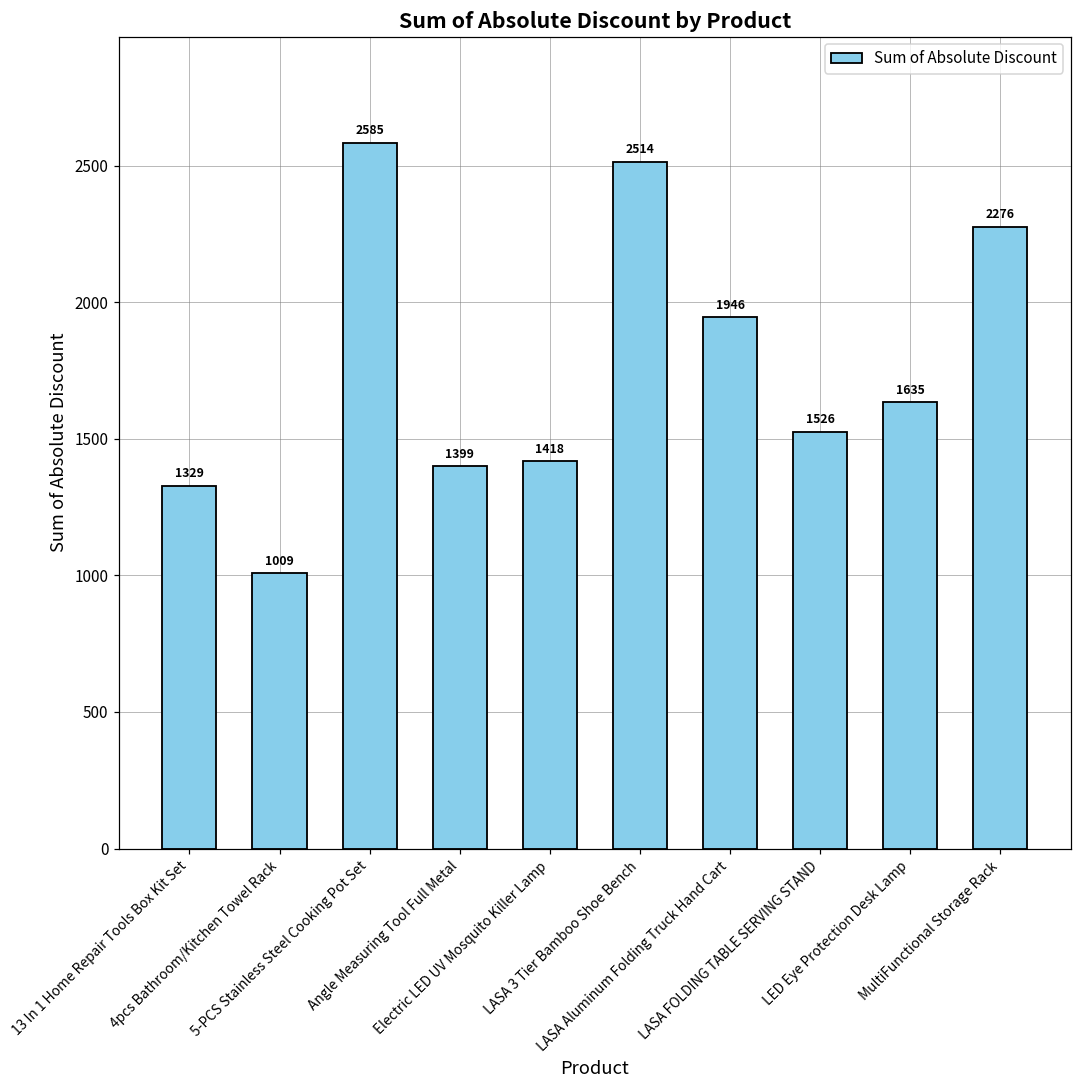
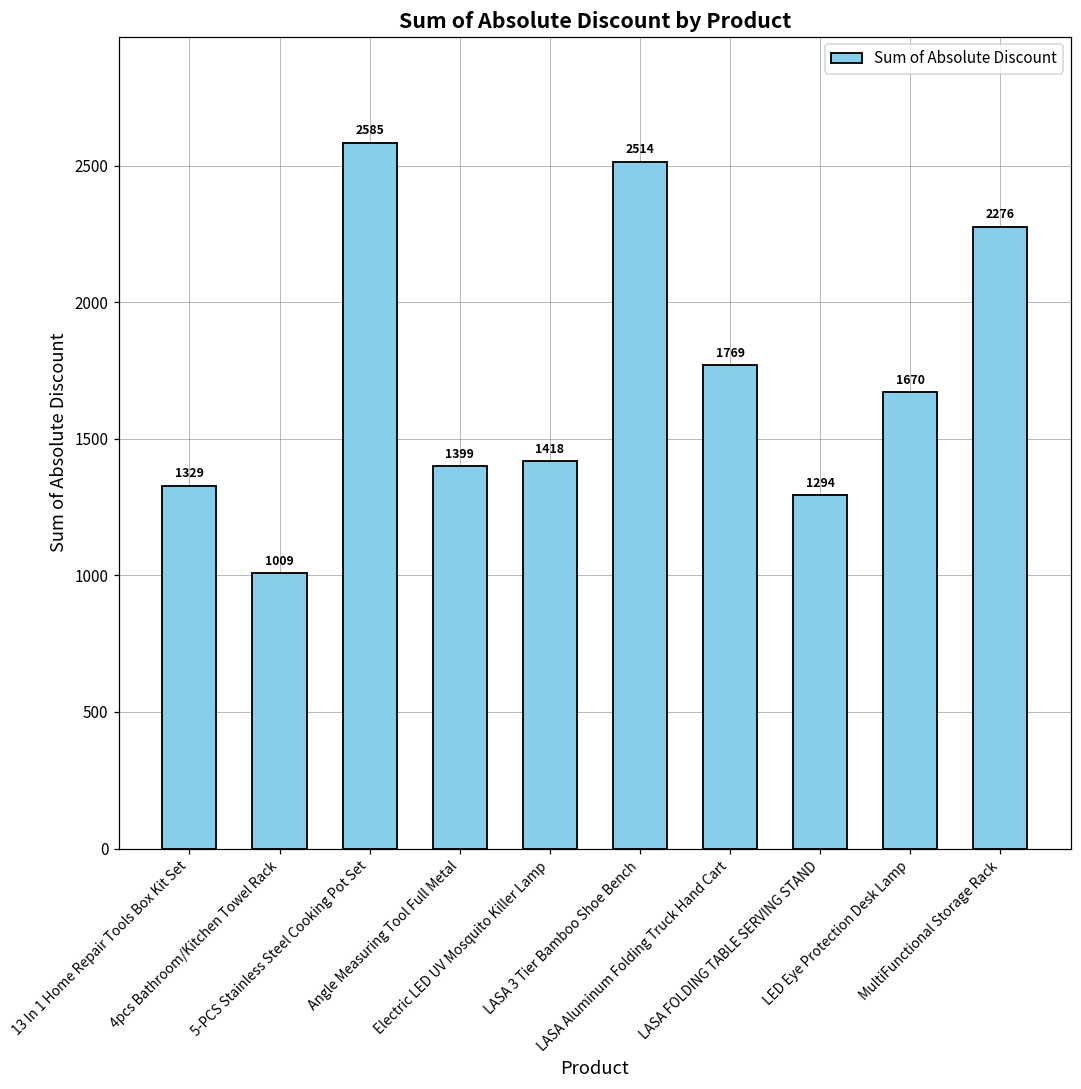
LASA Aluminum Folding Truck Hand Cart: 1946 -> 1769
LASA FOLDING TABLE SERVING STAND: 1526 -> 1294
LED Eye Protection Desk Lamp: 1635 -> 1670
